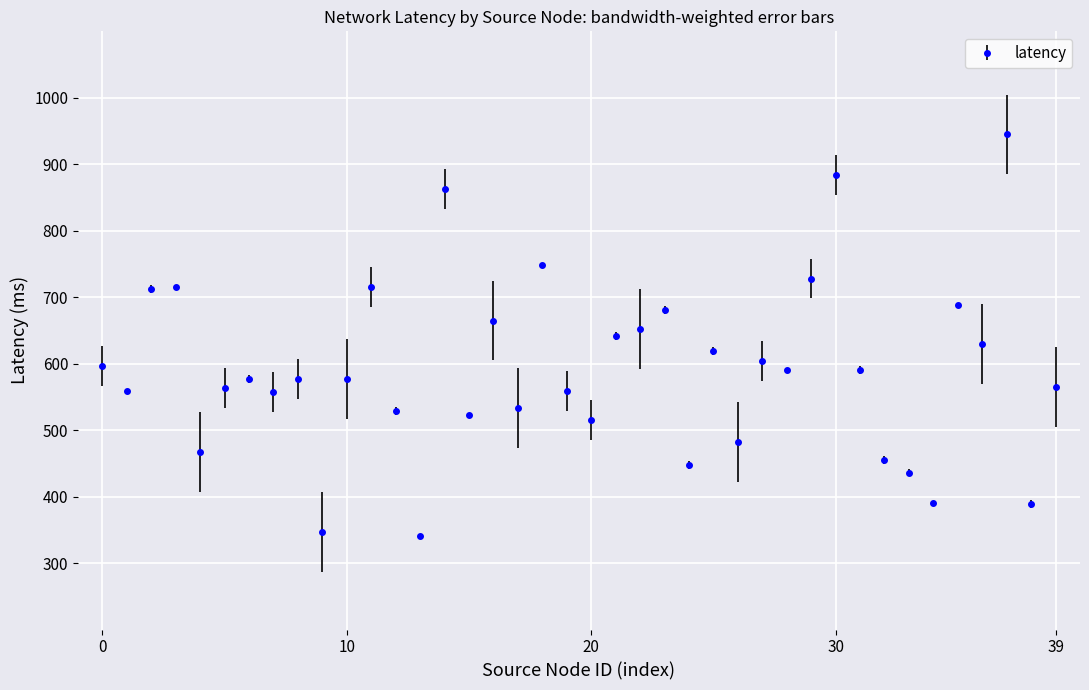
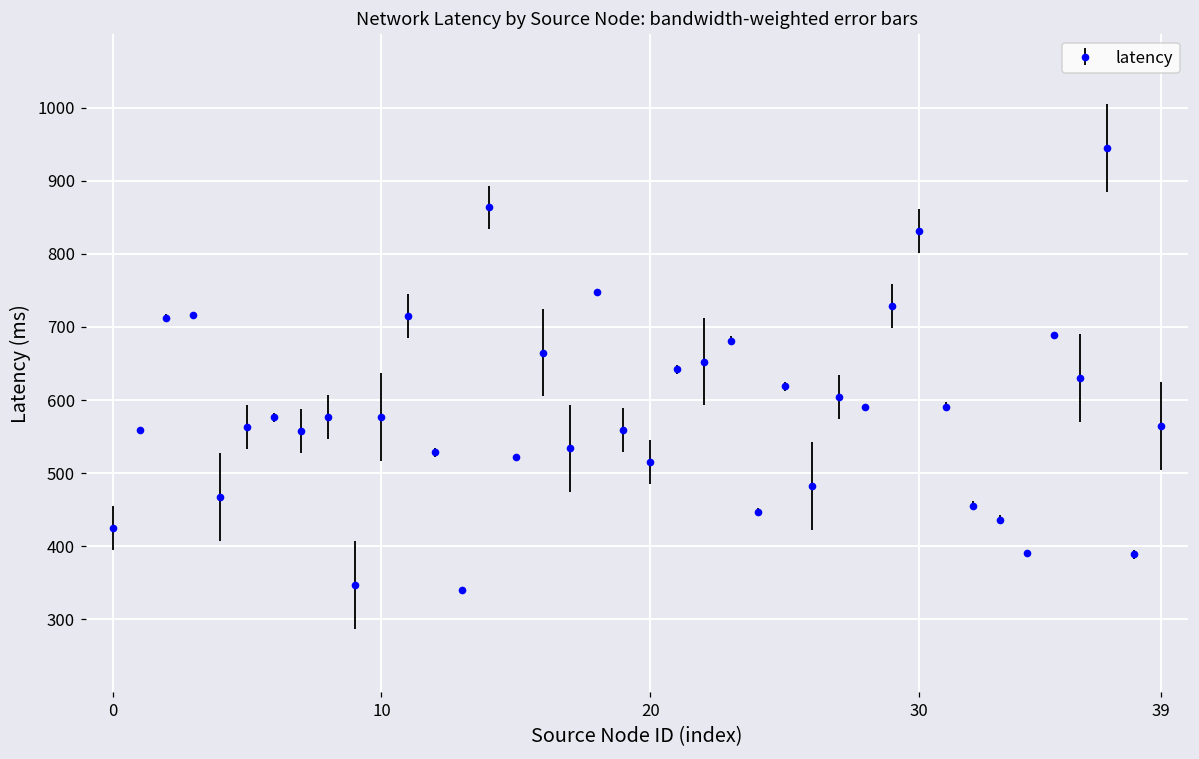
0: 600 -> 430
30: 880 -> 830
